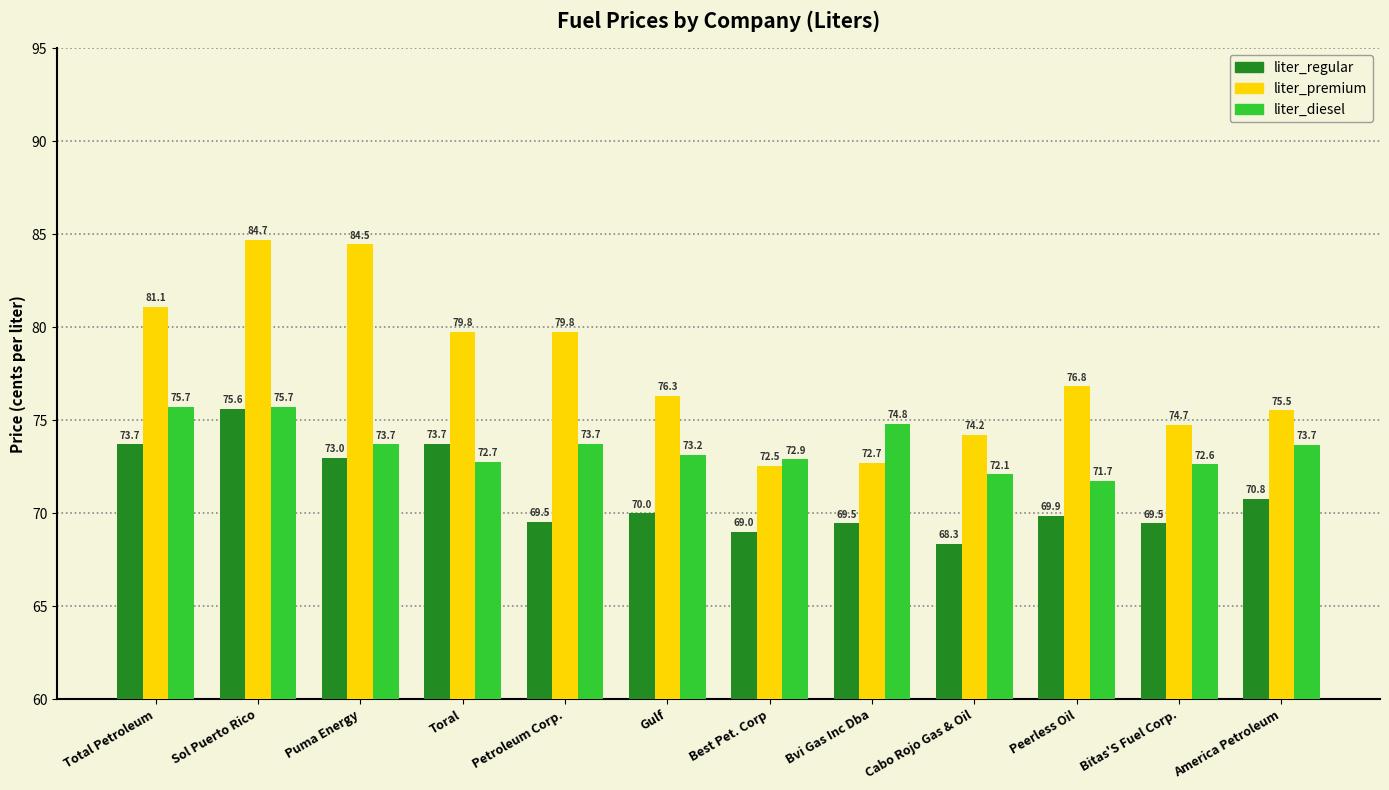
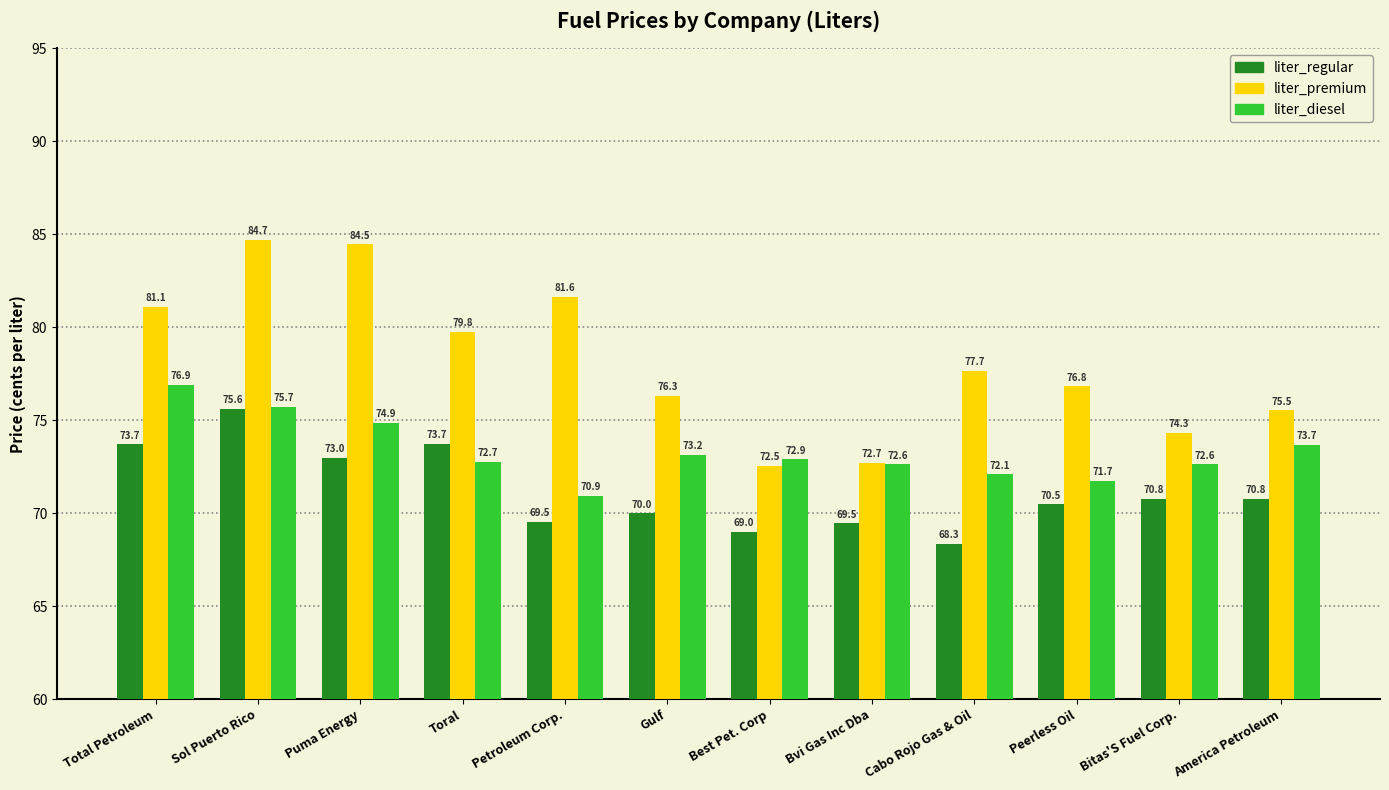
liter_diesel, Total Petroleum: 75.7 -> 76.9
liter_diesel, Puma Energy: 73.7 -> 74.9
liter_premium, Petroleum Corp.: 79.8 -> 81.6
liter_diesel, Petroleum Corp.: 73.7 -> 70.9
liter_diesel, Bvi Gas Inc Dba: 74.8 -> 72.6
liter_premium, Cabo Rojo Gas & Oil: 74.2 -> 77.7
liter_regular, Peerless Oil: 69.9 -> 70.5
liter_regular, Bitas'S Fuel Corp.: 69.5 -> 70.8
liter_premium, Bitas'S Fuel Corp.: 74.7 -> 74.3
